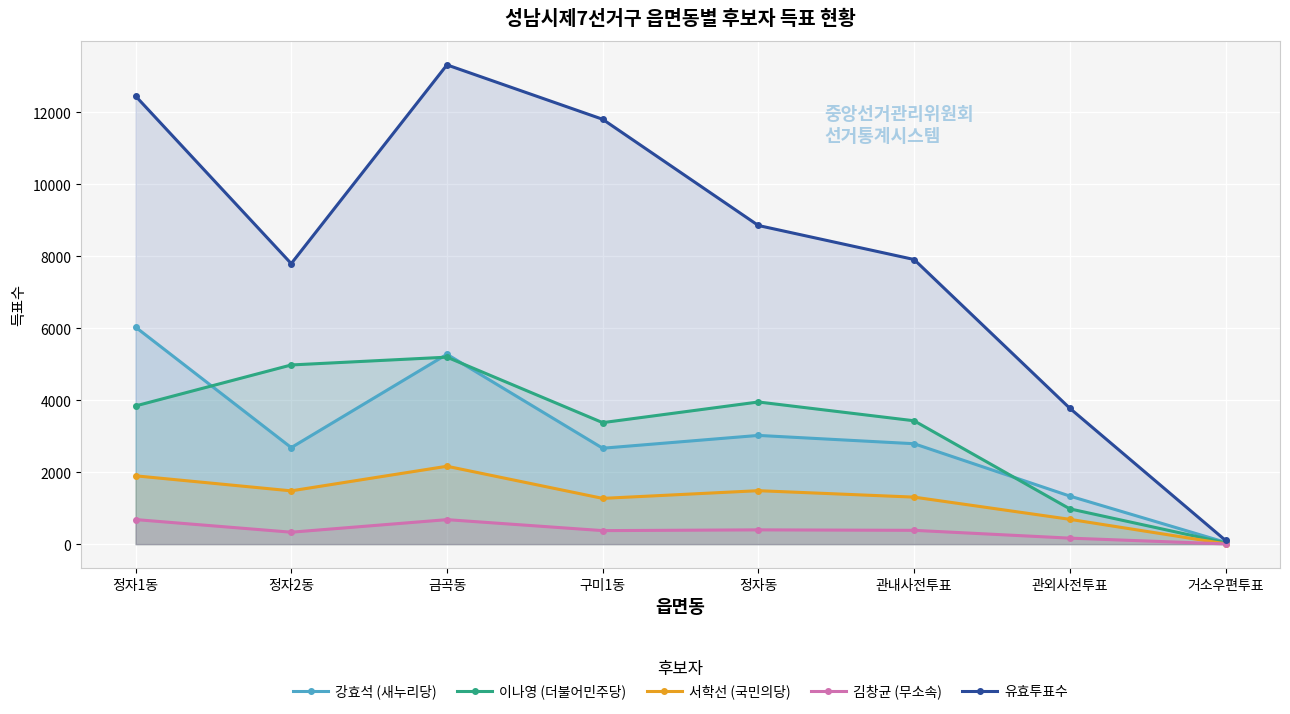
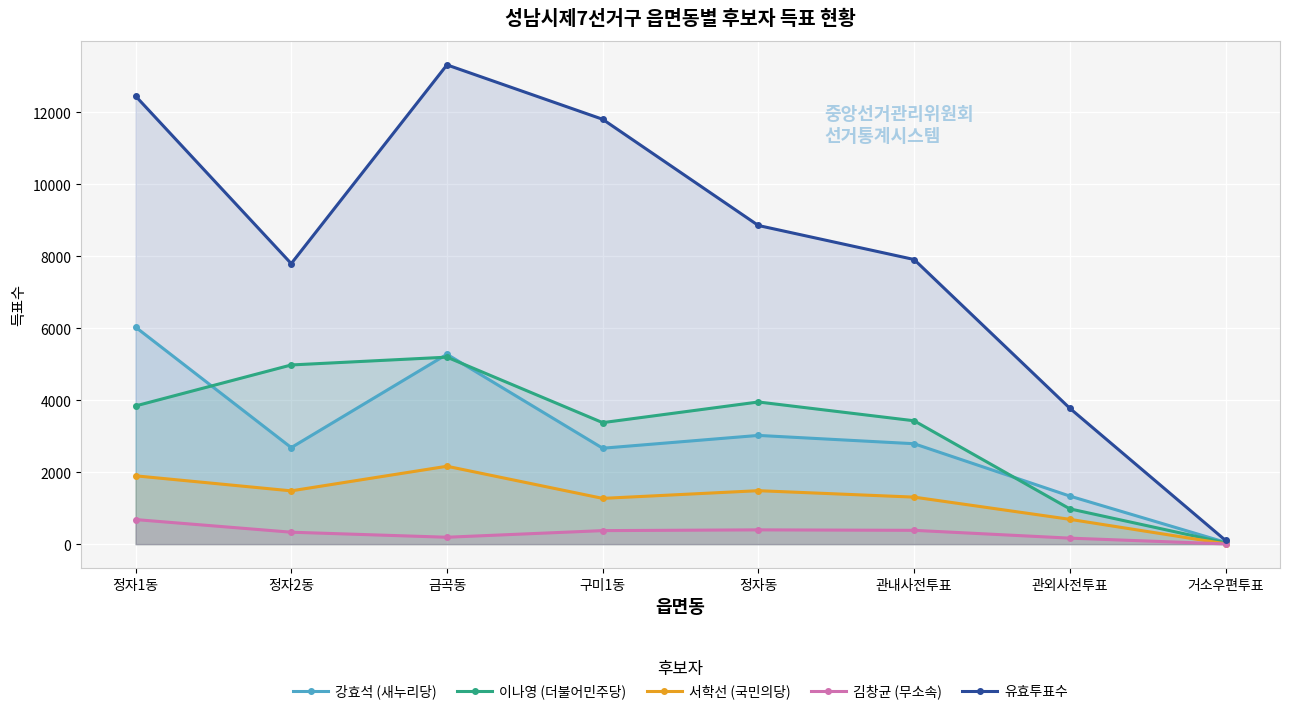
김창균 (무소속), 금곡동: 700 -> 200
